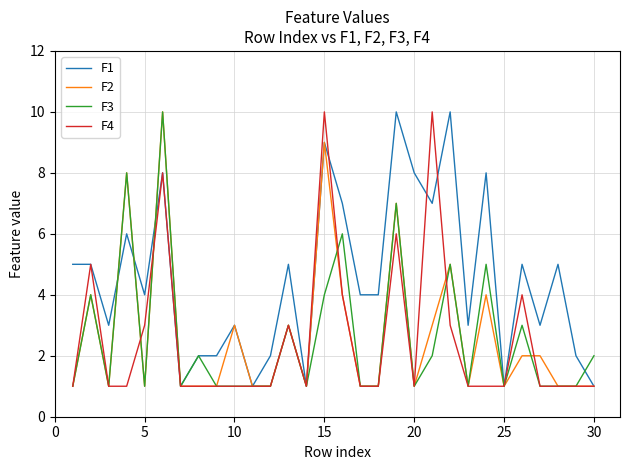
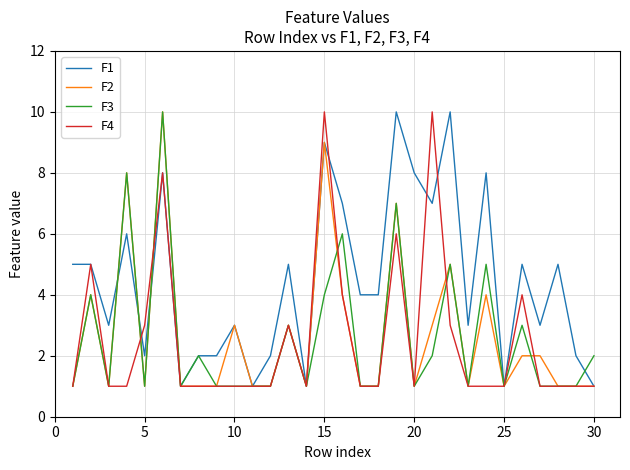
F1, 5: 4 -> 2
